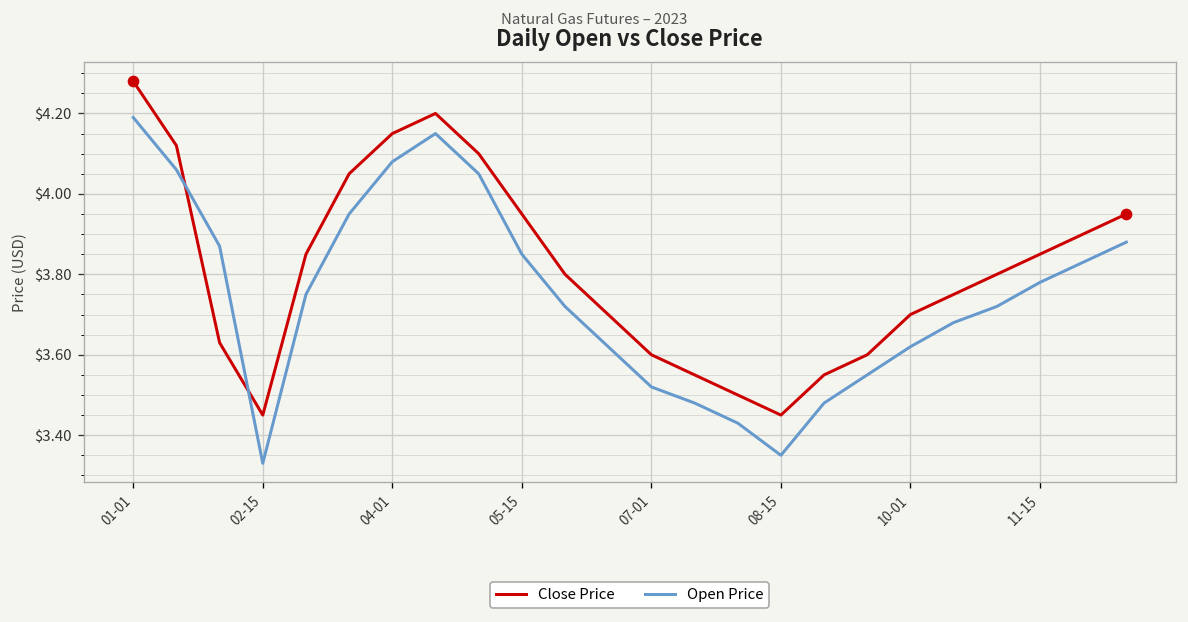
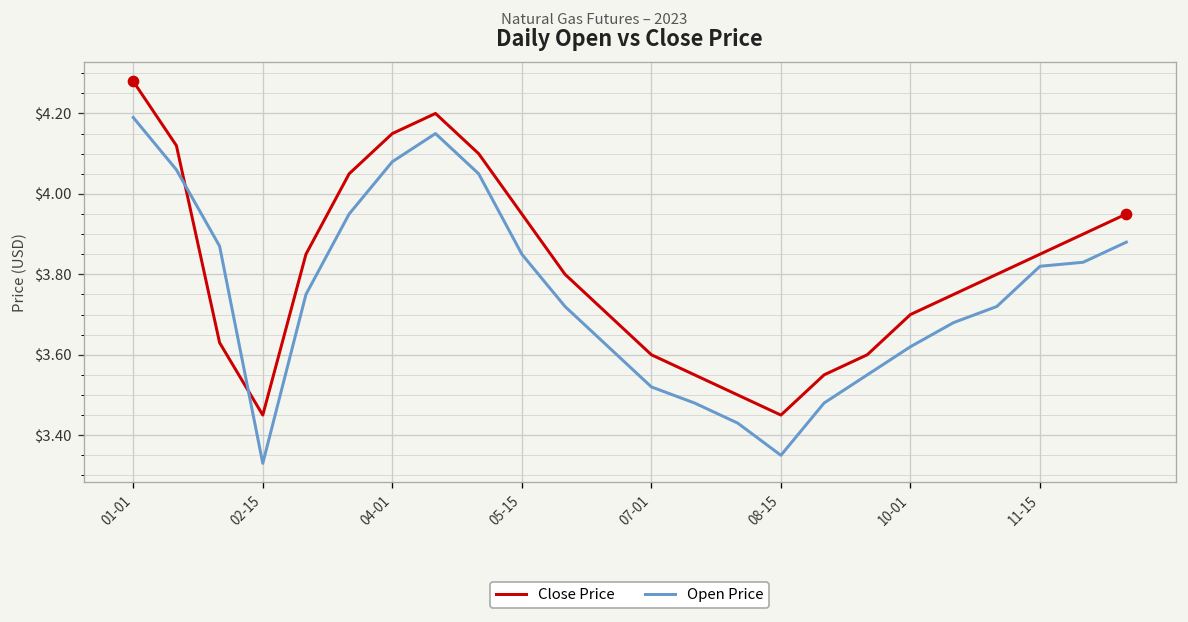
Open Price, 11-15: $3.78 -> $3.82
